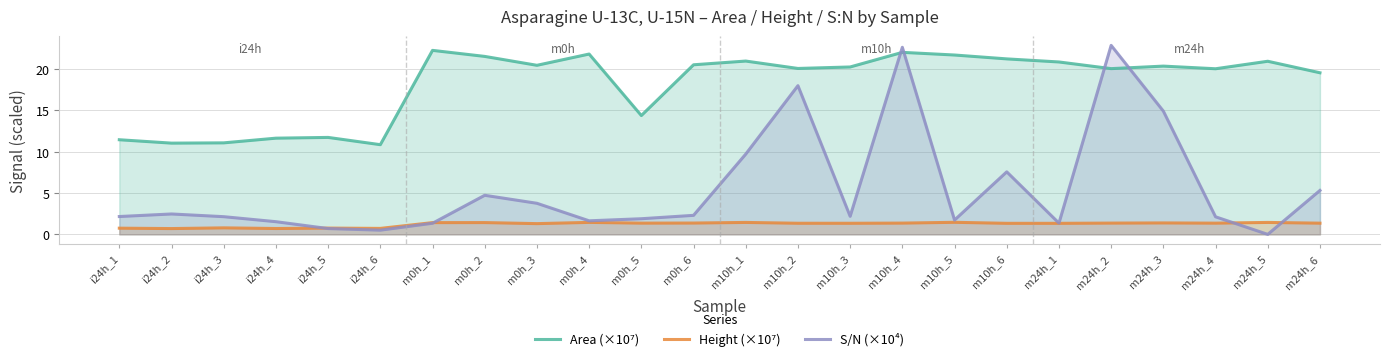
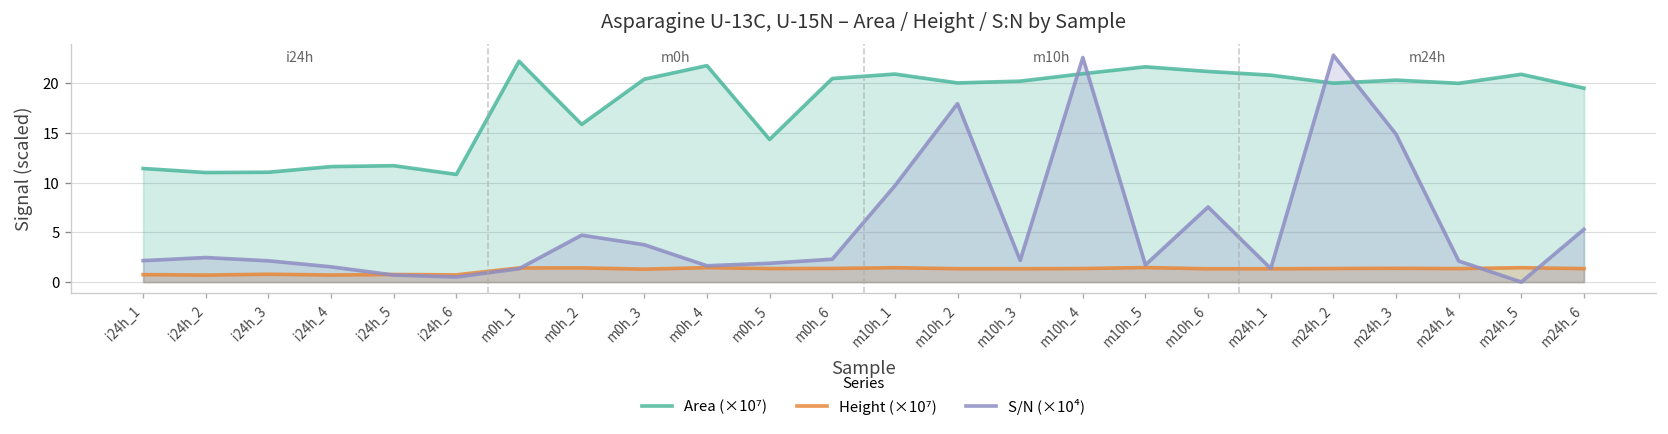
Area (×10⁷), m0h_2: 21 -> 16
Area (×10⁷), m10h_4: 22 -> 21
